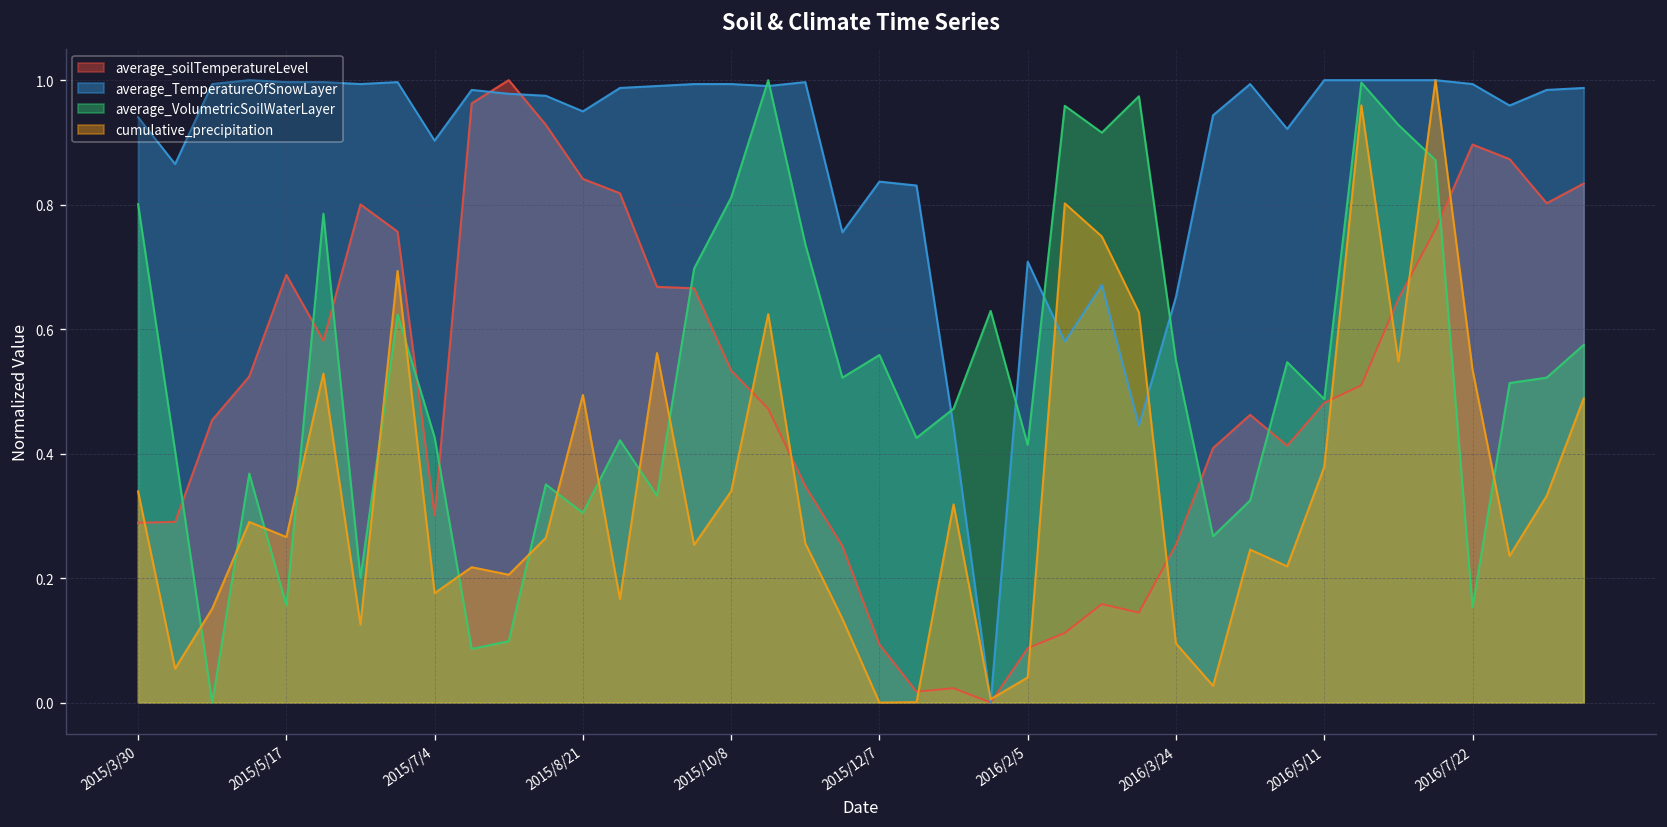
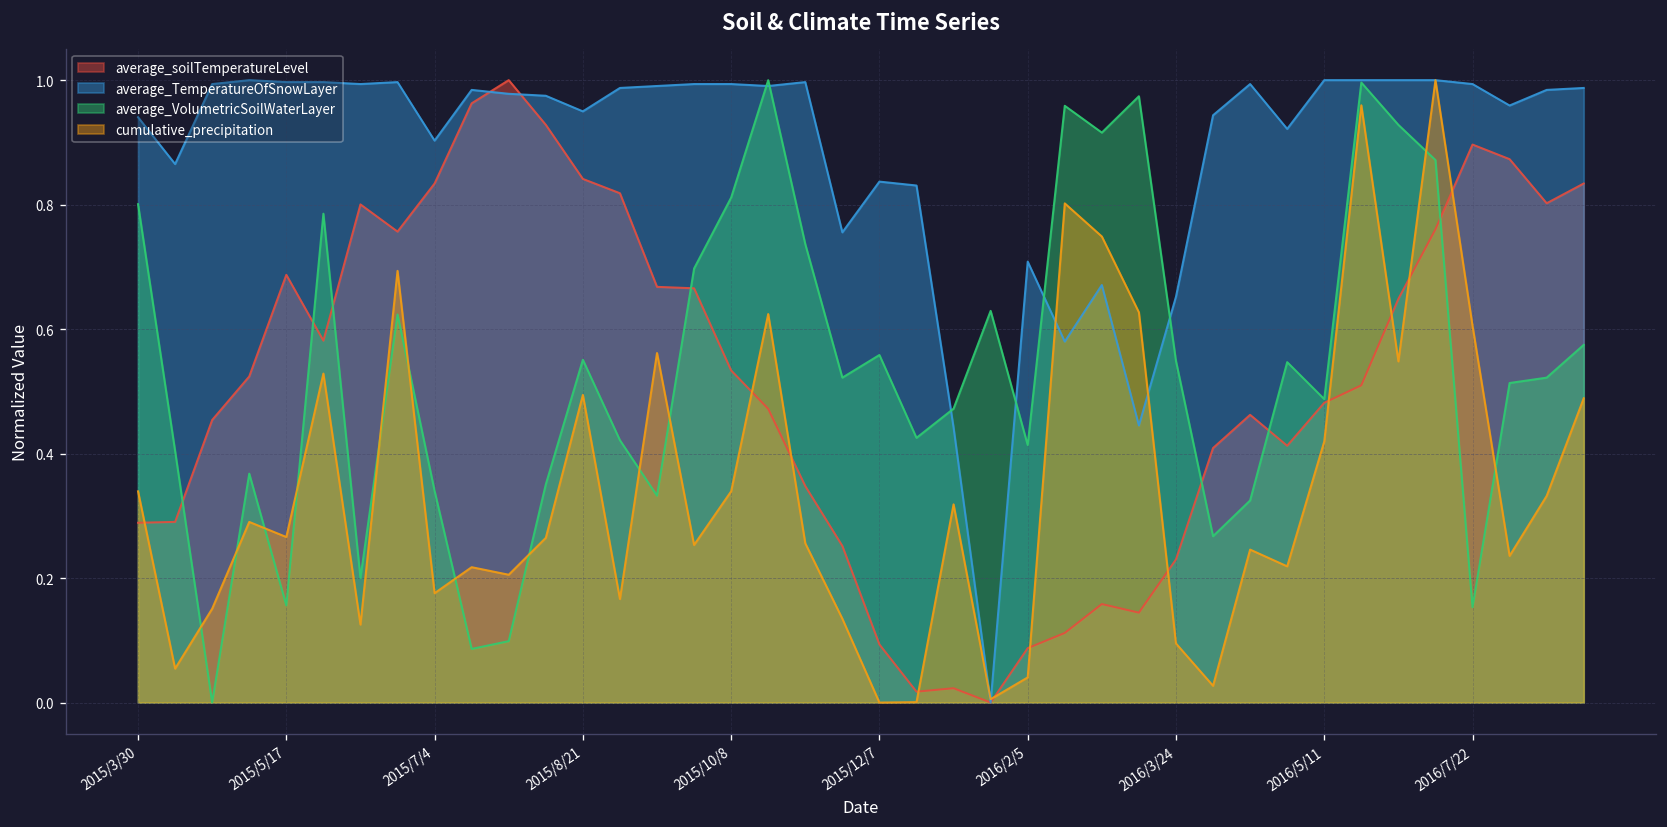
average_soilTemperatureLevel, 2015/7/4: 0.30 -> 0.83
average_VolumetricSoilWaterLayer, 2015/7/4: 0.43 -> 0.34
average_VolumetricSoilWaterLayer, 2015/8/21: 0.30 -> 0.55
average_soilTemperatureLevel, 2016/3/24: 0.25 -> 0.23
cumulative_precipitation, 2016/5/11: 0.38 -> 0.42
cumulative_precipitation, 2016/7/22: 0.53 -> 0.61
